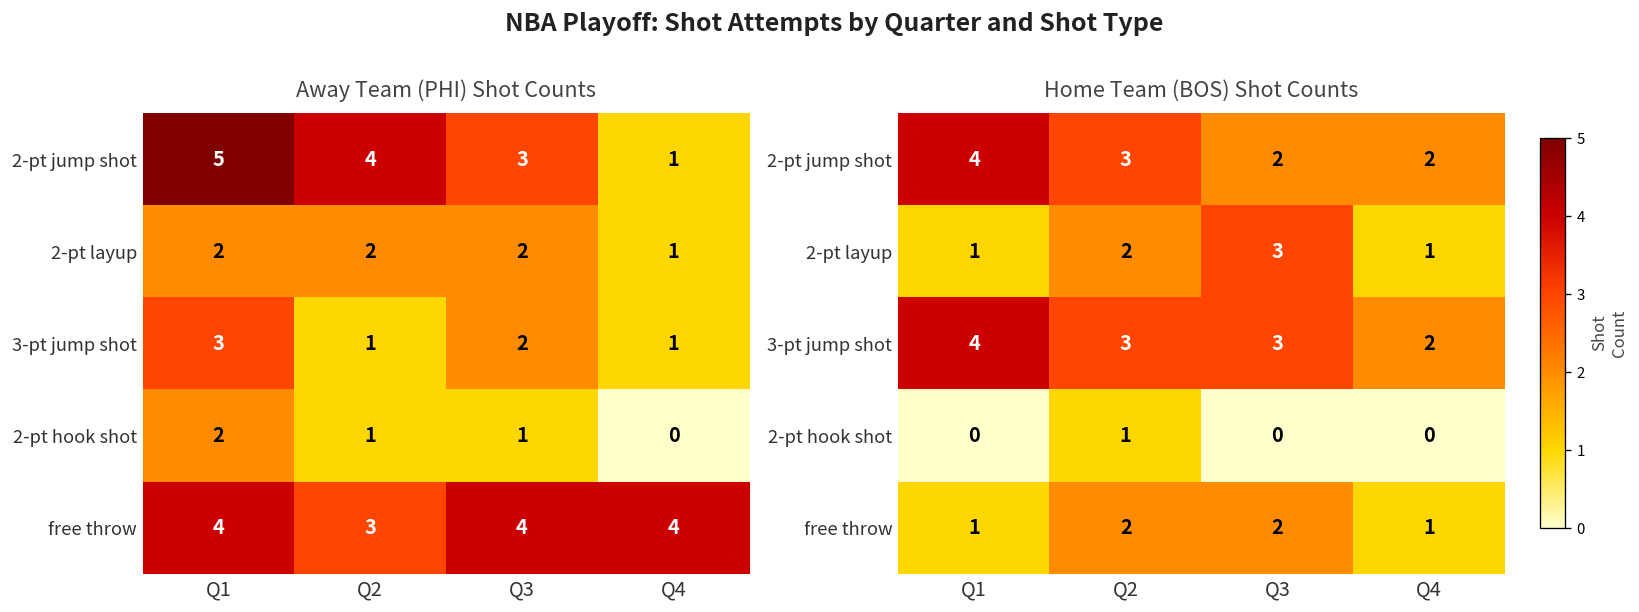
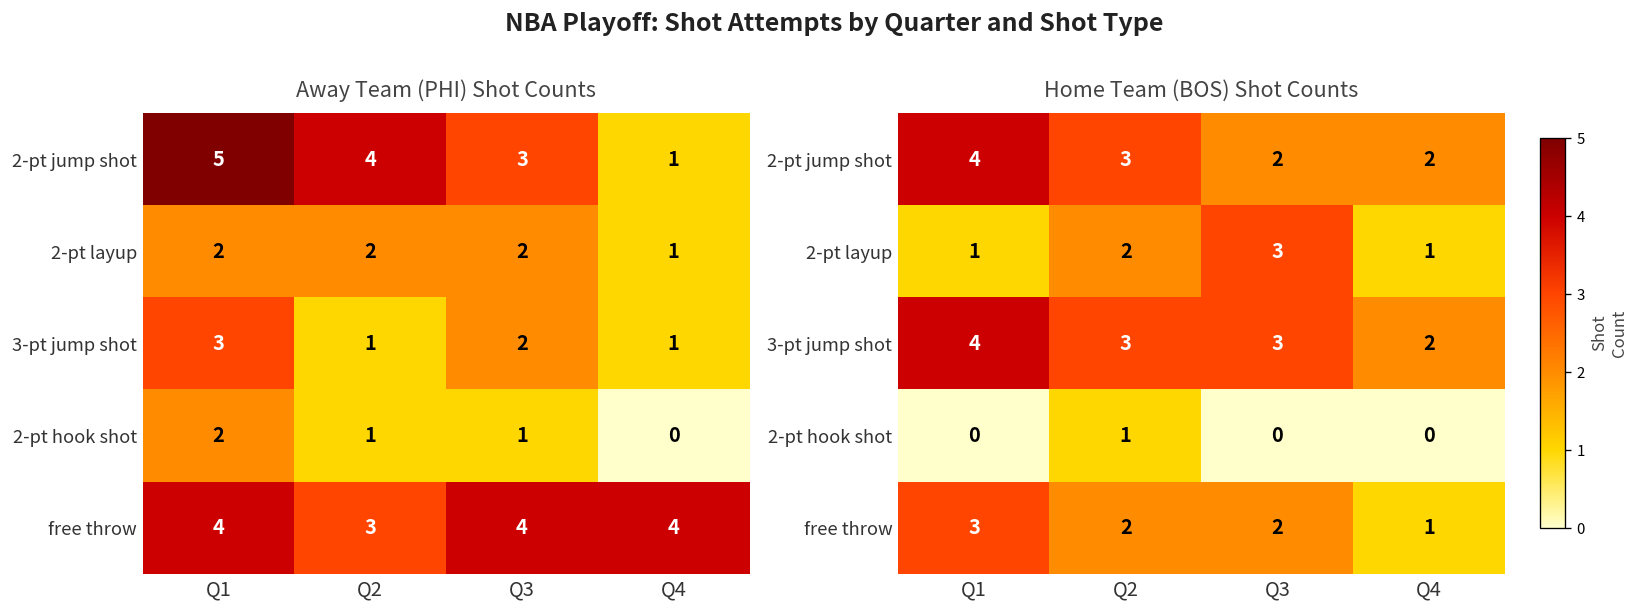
Home Team (BOS) Shot Counts, free throw, Q1: 1 -> 3
